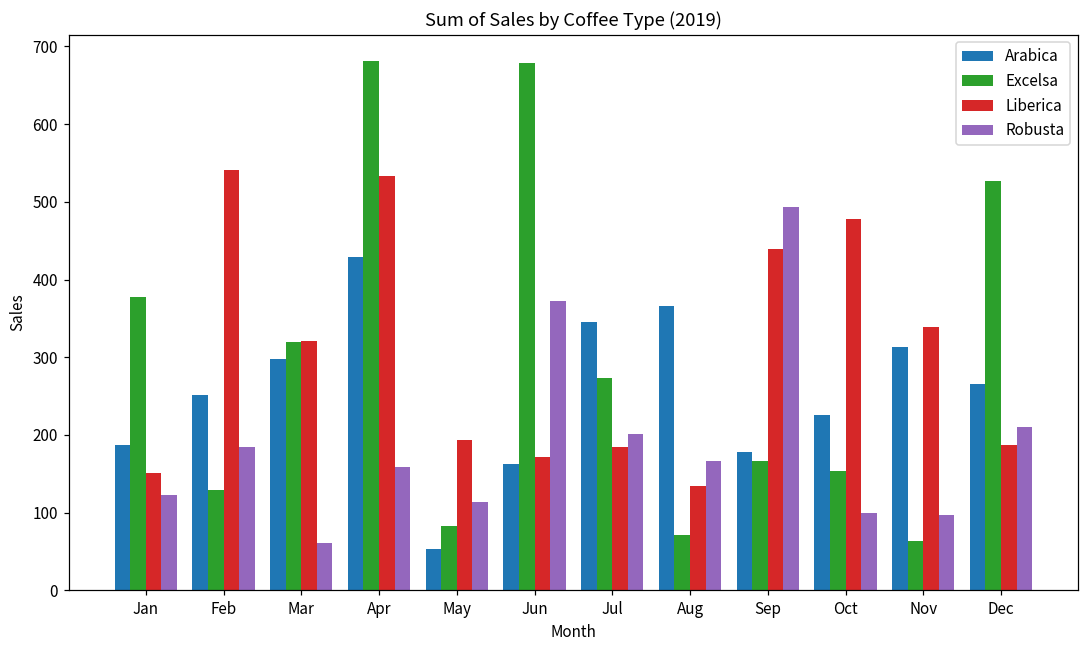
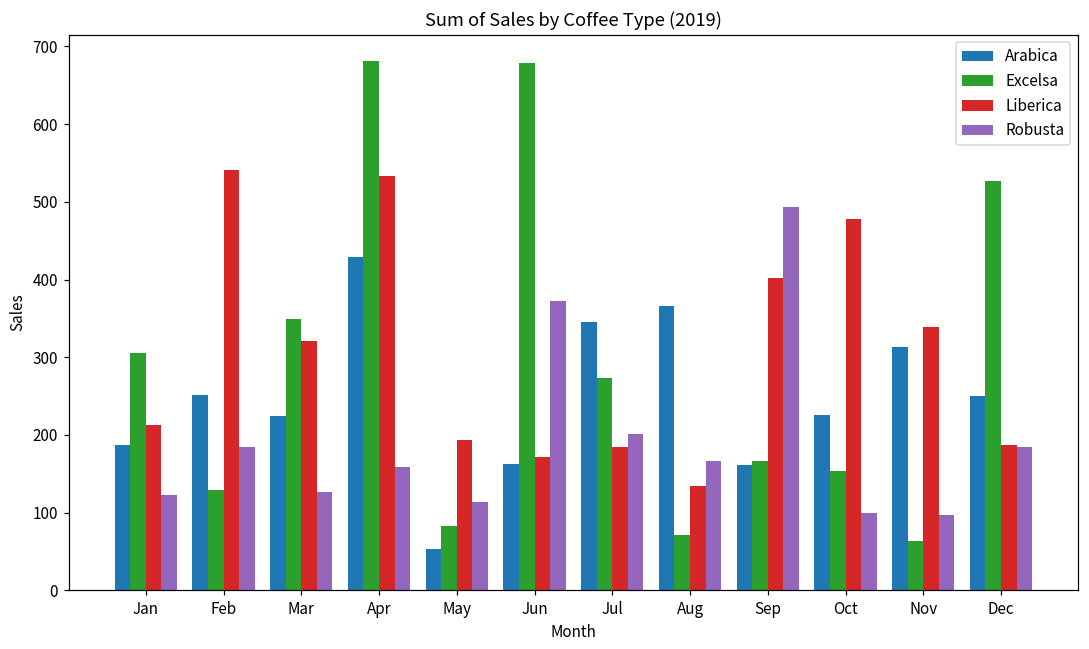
Excelsa, Jan: 380 -> 310
Liberica, Jan: 150 -> 210
Arabica, Mar: 300 -> 220
Excelsa, Mar: 320 -> 350
Robusta, Mar: 60 -> 130
Arabica, Sep: 180 -> 160
Liberica, Sep: 440 -> 400
Arabica, Dec: 270 -> 250
Robusta, Dec: 210 -> 180
